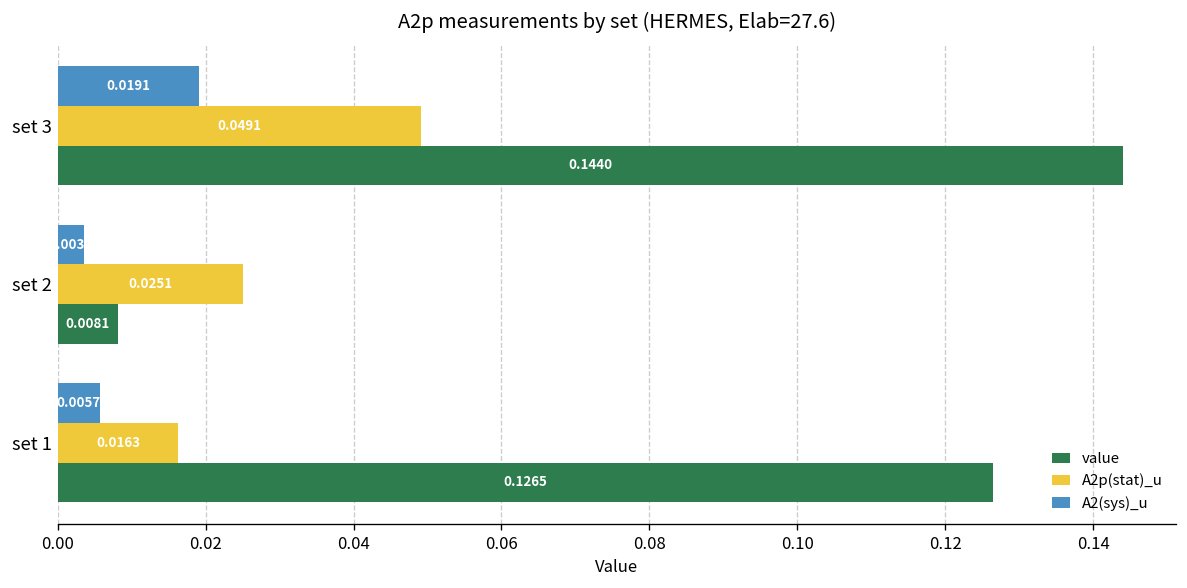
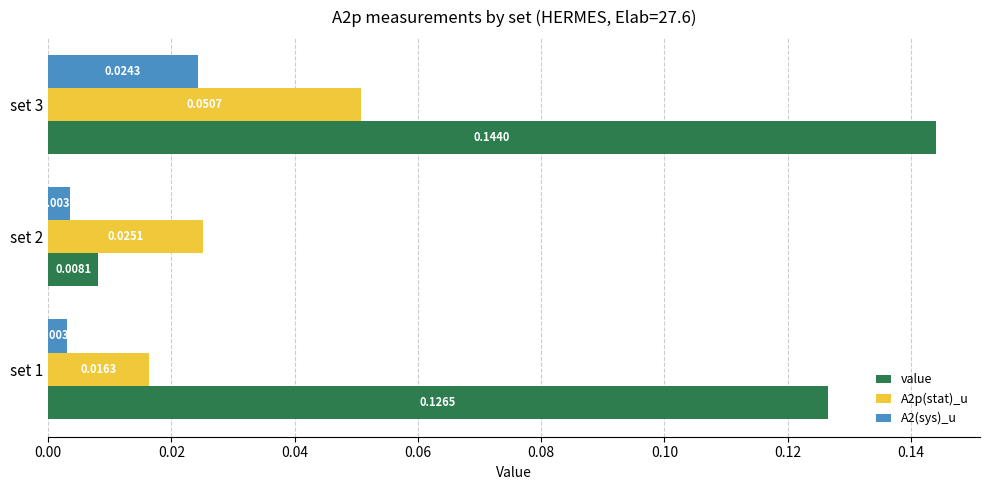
A2(sys)_u, set 3: 0.0191 -> 0.0243
A2p(stat)_u, set 3: 0.0491 -> 0.0507
A2(sys)_u, set 1: 0.006 -> 0.003
